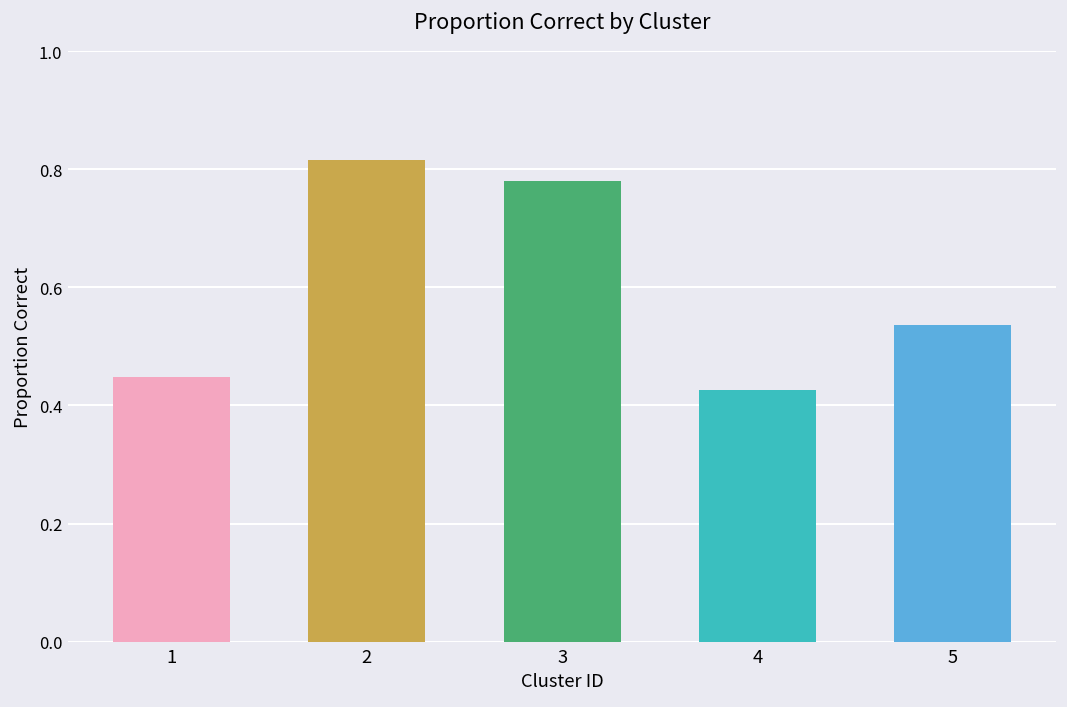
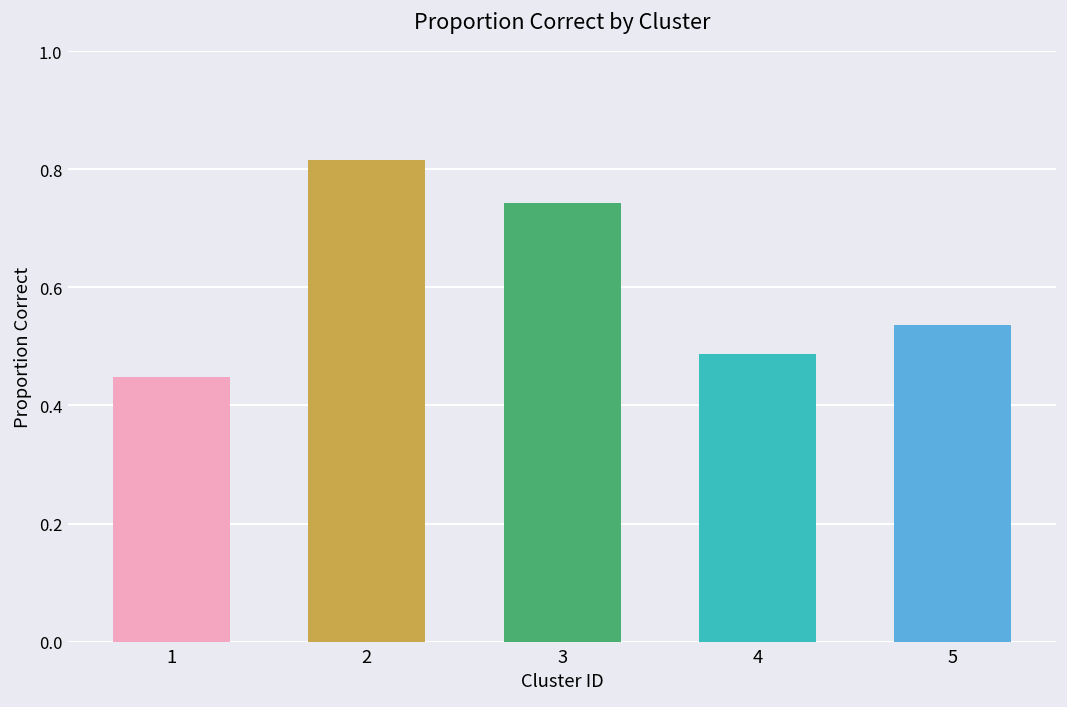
3: 0.78 -> 0.74
4: 0.43 -> 0.49
